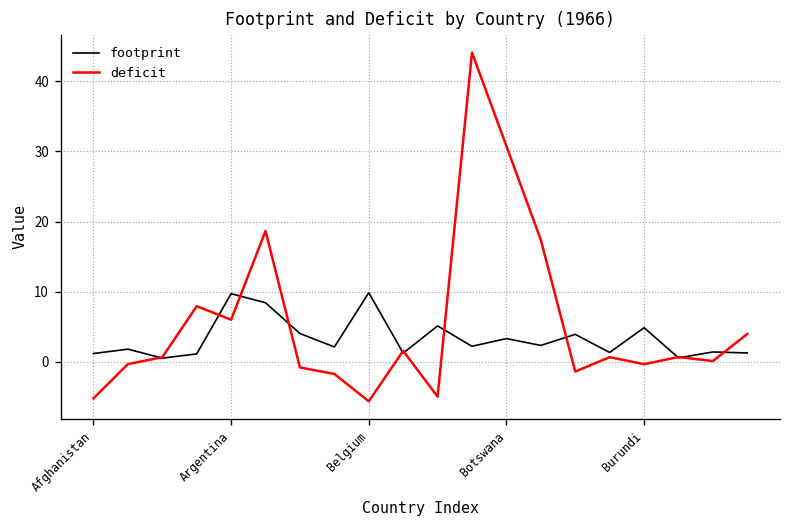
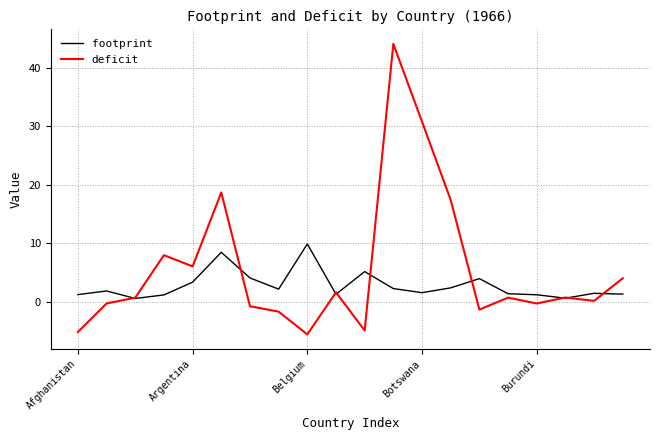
footprint, Argentina: 10 -> 3
footprint, Botswana: 3 -> 2
footprint, Burundi: 5 -> 1
